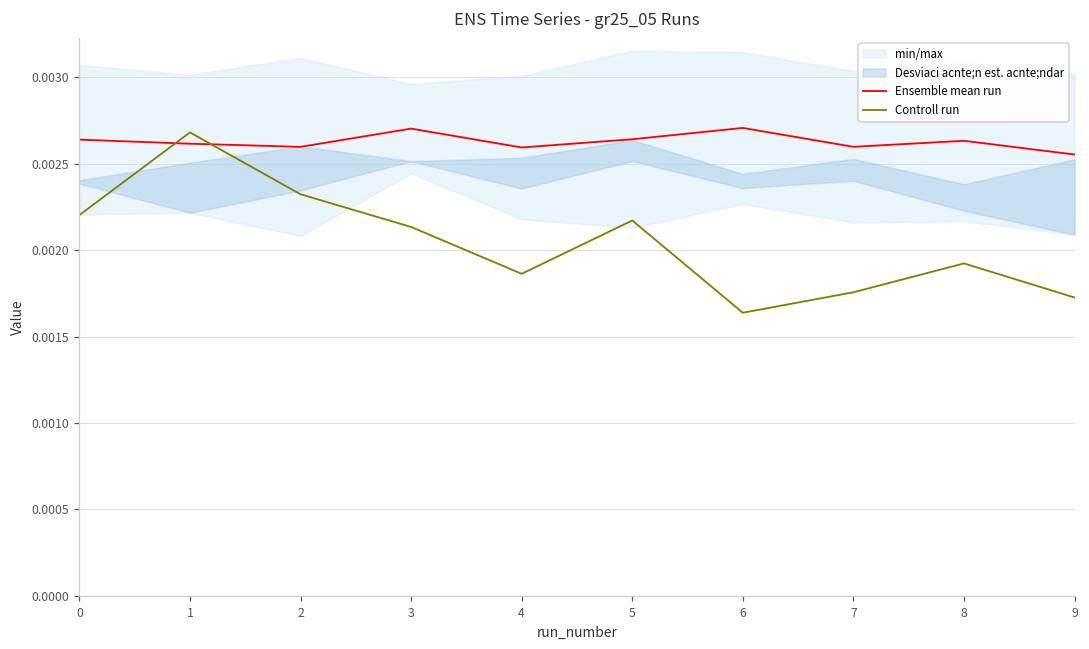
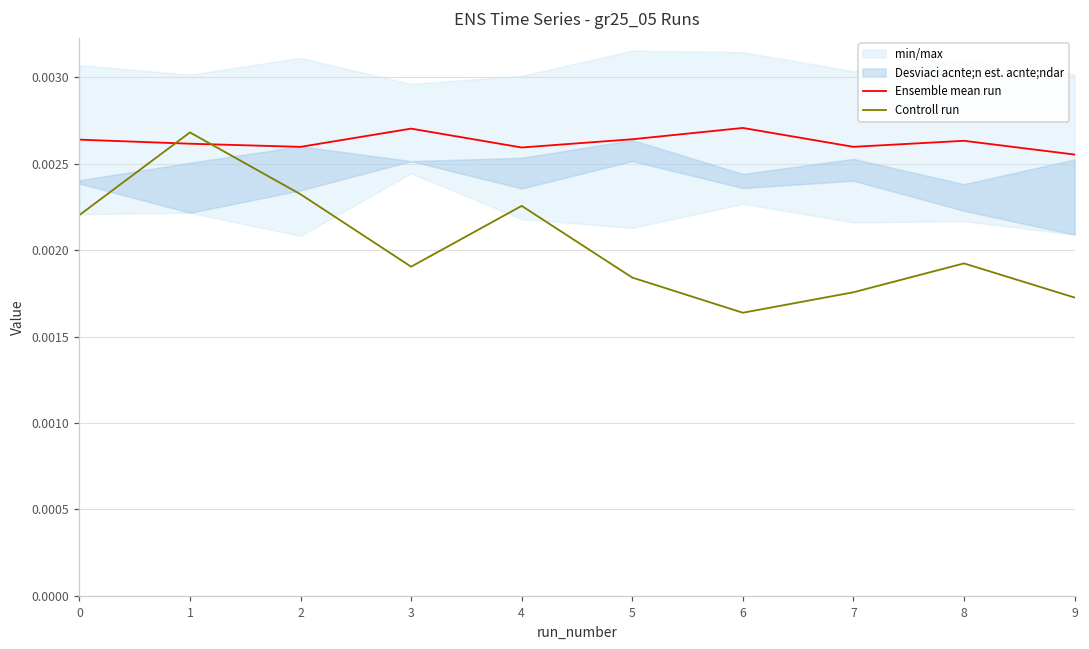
Controll run, 3: 0.00213 -> 0.00190
Controll run, 4: 0.00186 -> 0.00226
Controll run, 5: 0.00217 -> 0.00184
